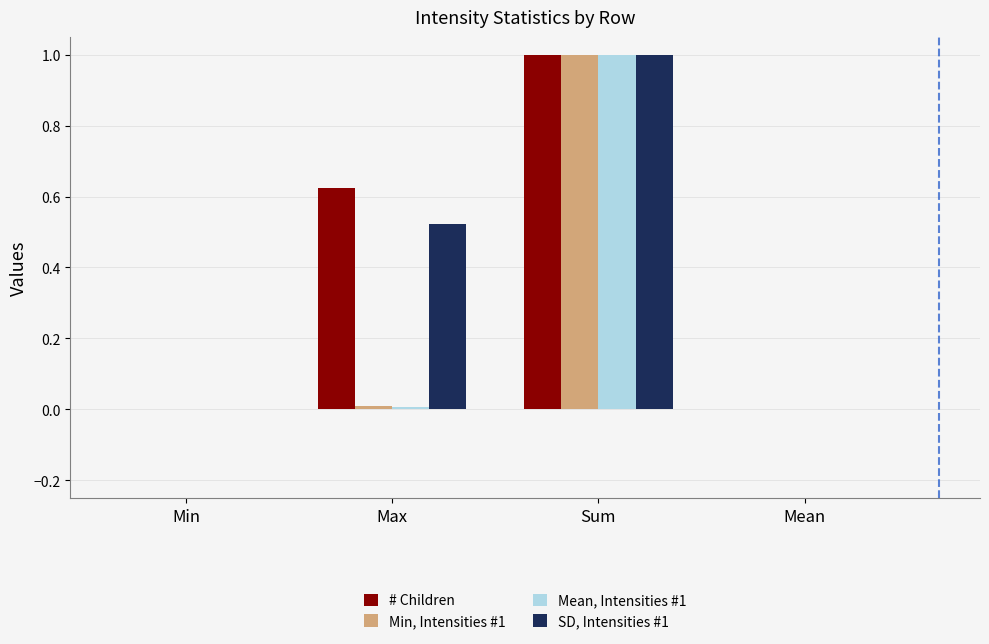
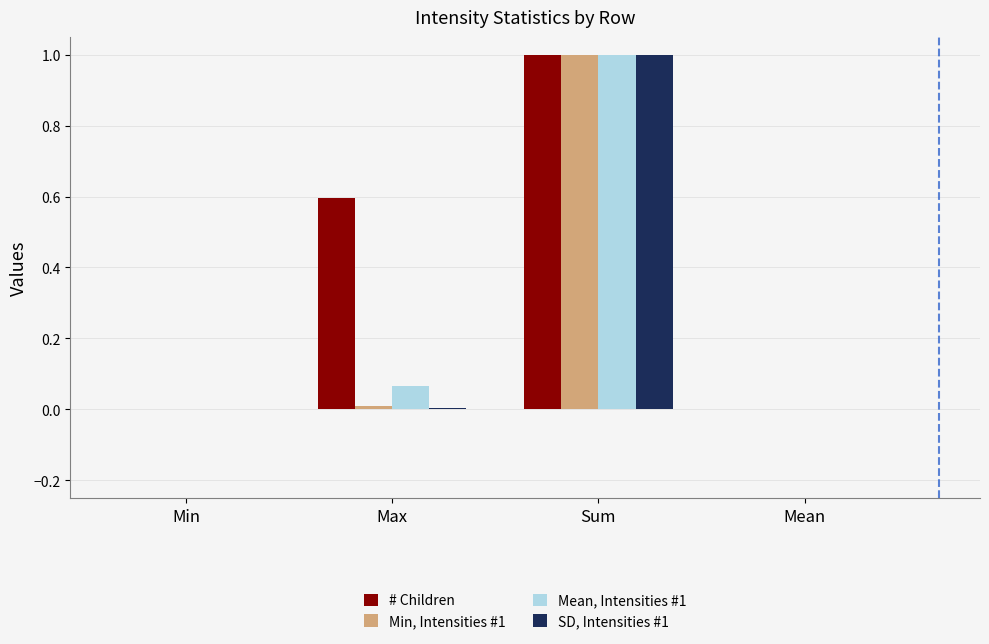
# Children, Max: 0.62 -> 0.59
Mean, Intensities #1, Max: 0.01 -> 0.06
SD, Intensities #1, Max: 0.52 -> 0.00
